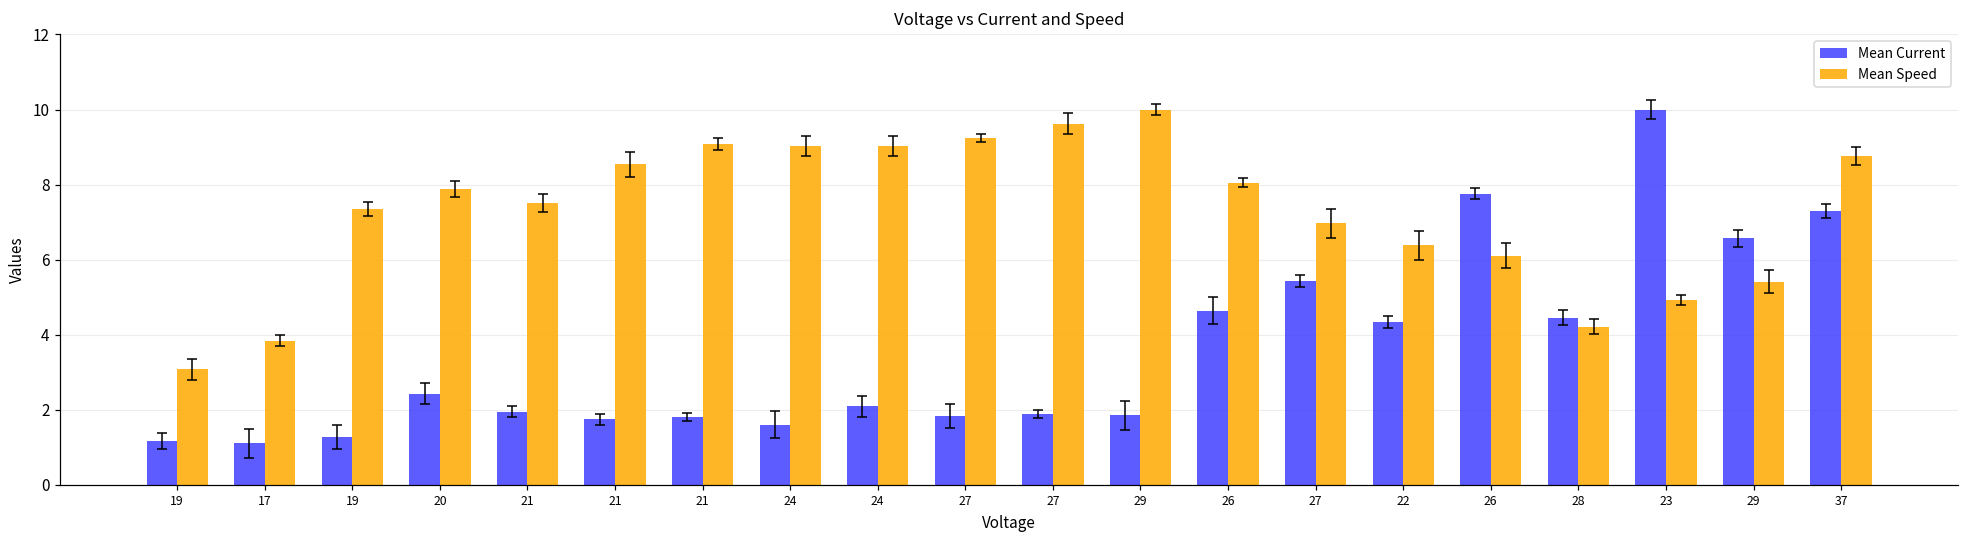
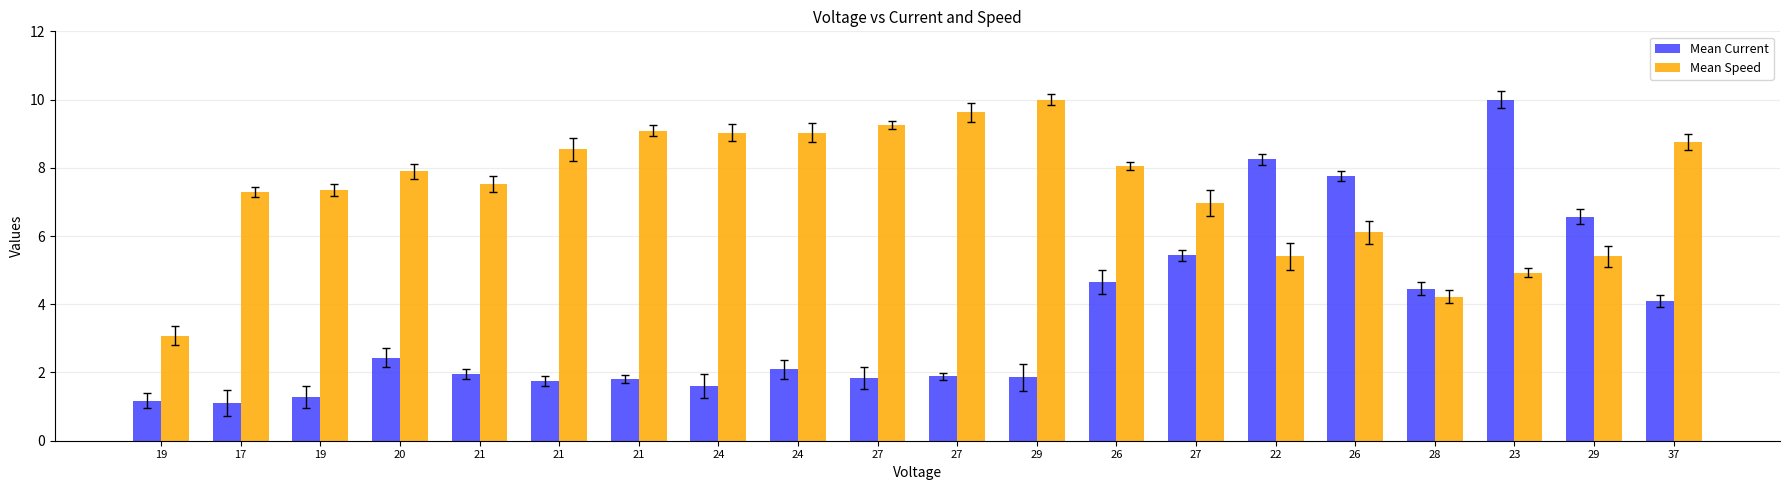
Mean Speed, 17: 3.8 -> 7.3
Mean Current, 22: 4.3 -> 8.2
Mean Speed, 22: 6.4 -> 5.4
Mean Current, 37: 7.3 -> 4.1
